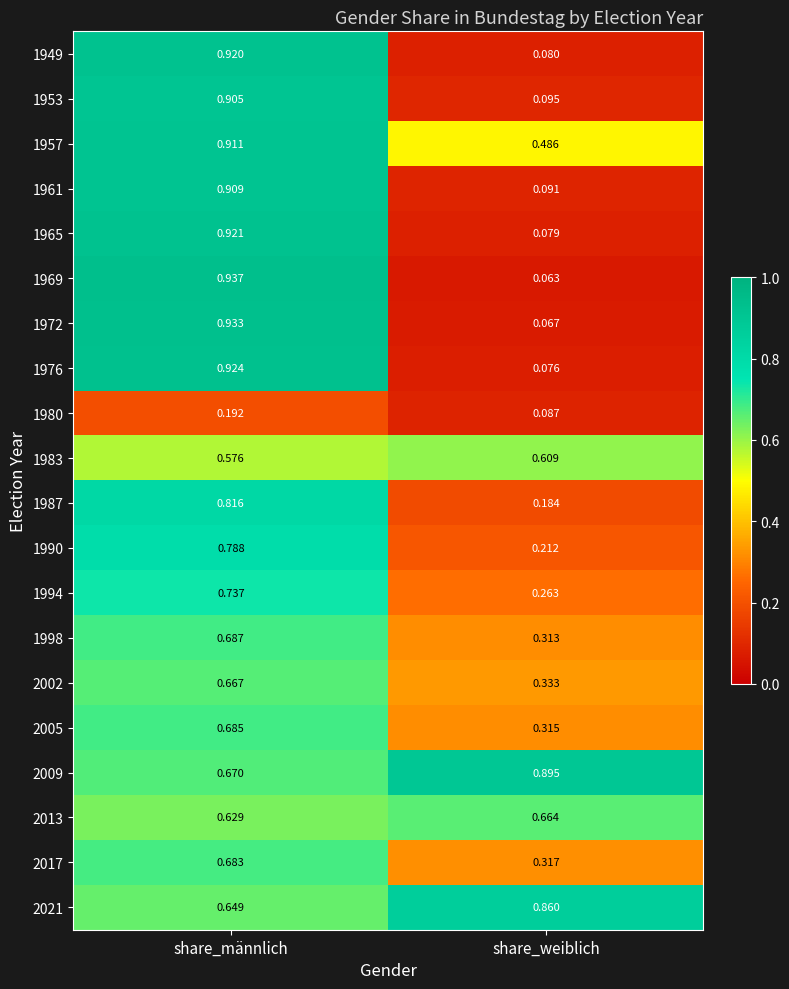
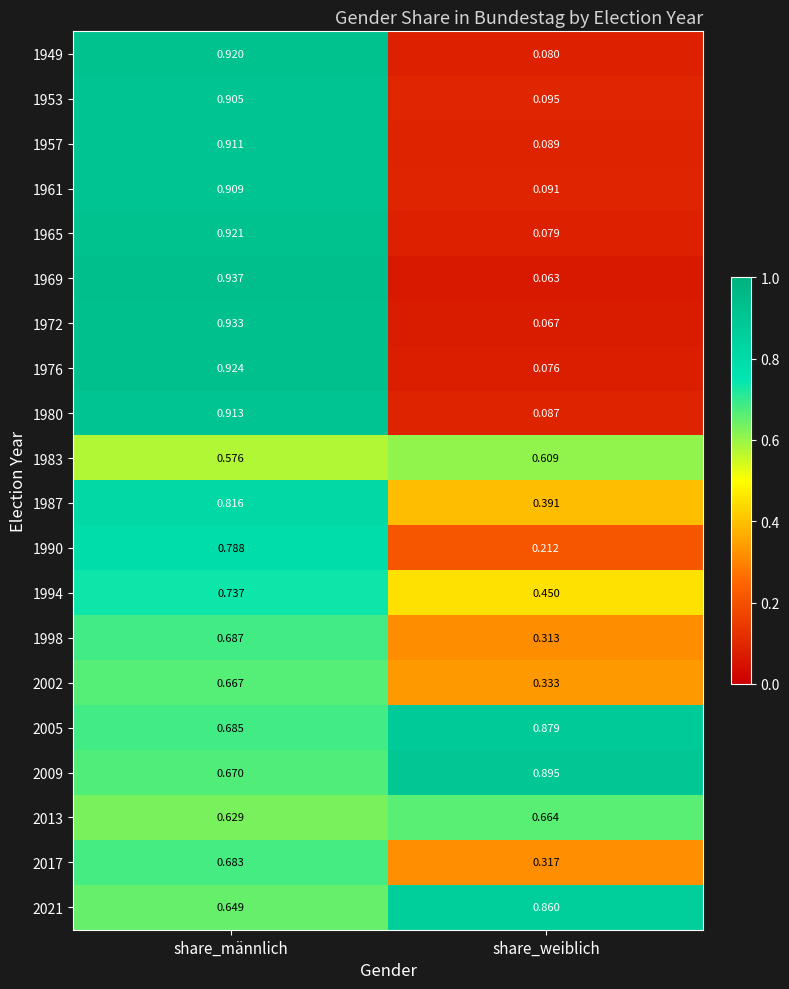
1957, share_weiblich: 0.486 -> 0.089
1980, share_männlich: 0.192 -> 0.913
1987, share_weiblich: 0.184 -> 0.391
1994, share_weiblich: 0.263 -> 0.450
2005, share_weiblich: 0.315 -> 0.879
